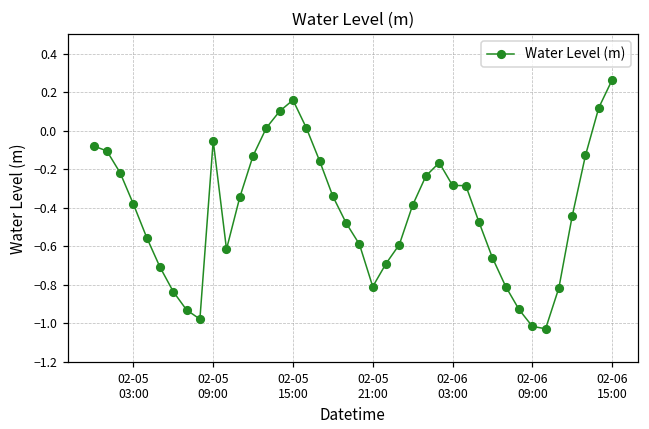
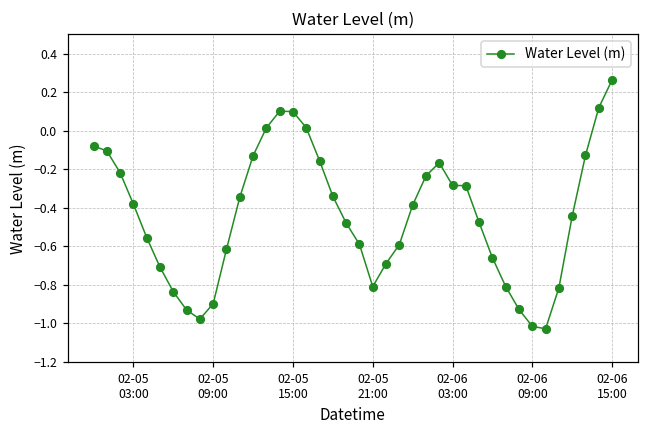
02-05 09:00: -0.05 -> -0.90
02-05 15:00: 0.16 -> 0.10
